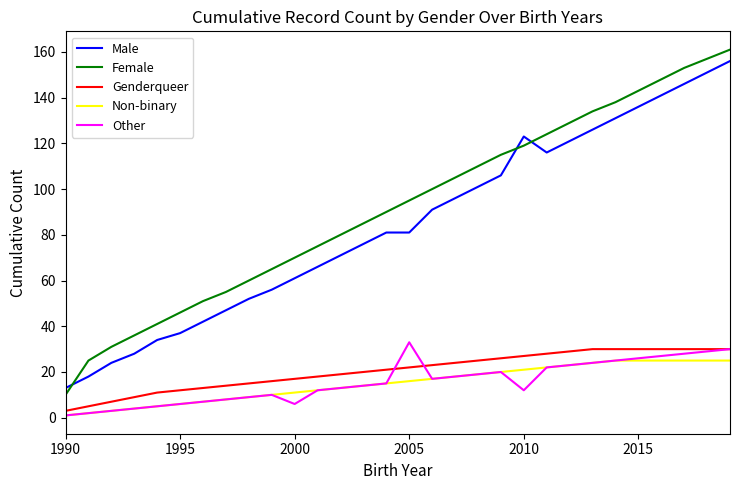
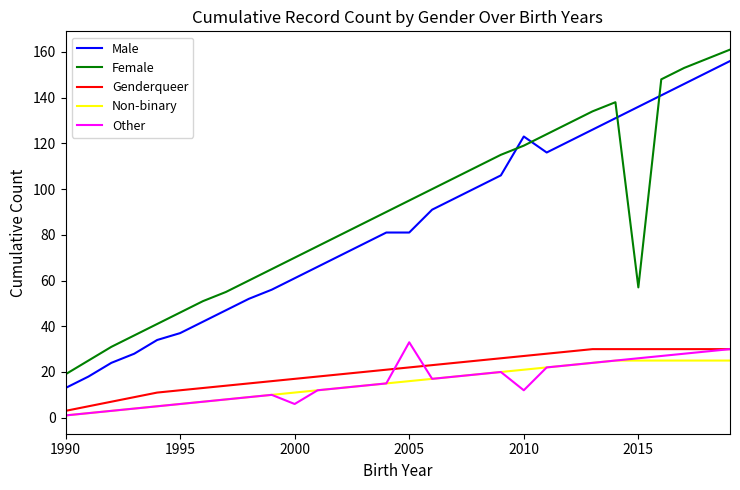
Female, 1990: 10 -> 19
Female, 2015: 143 -> 57
